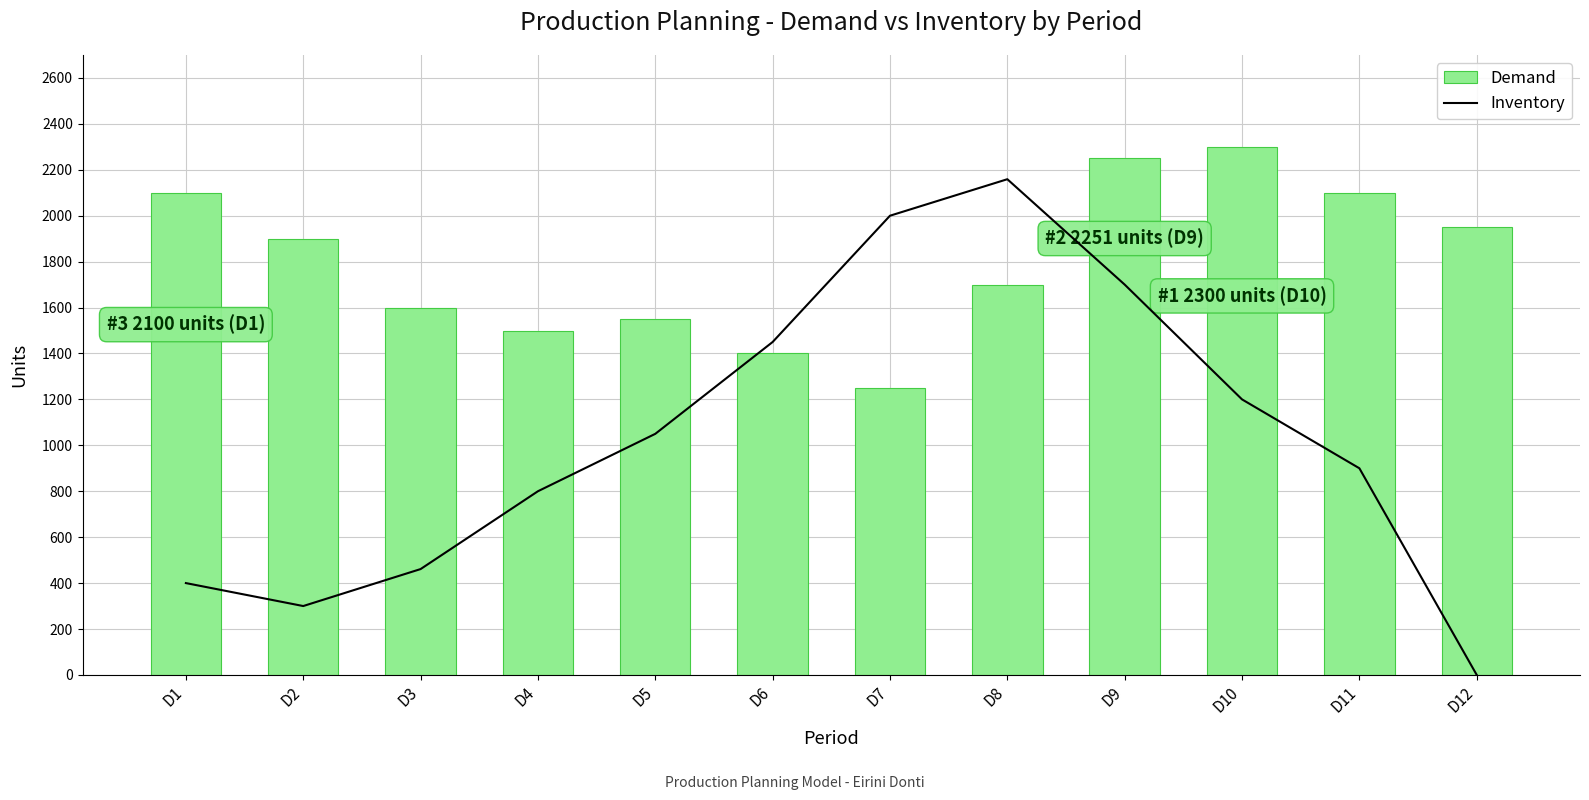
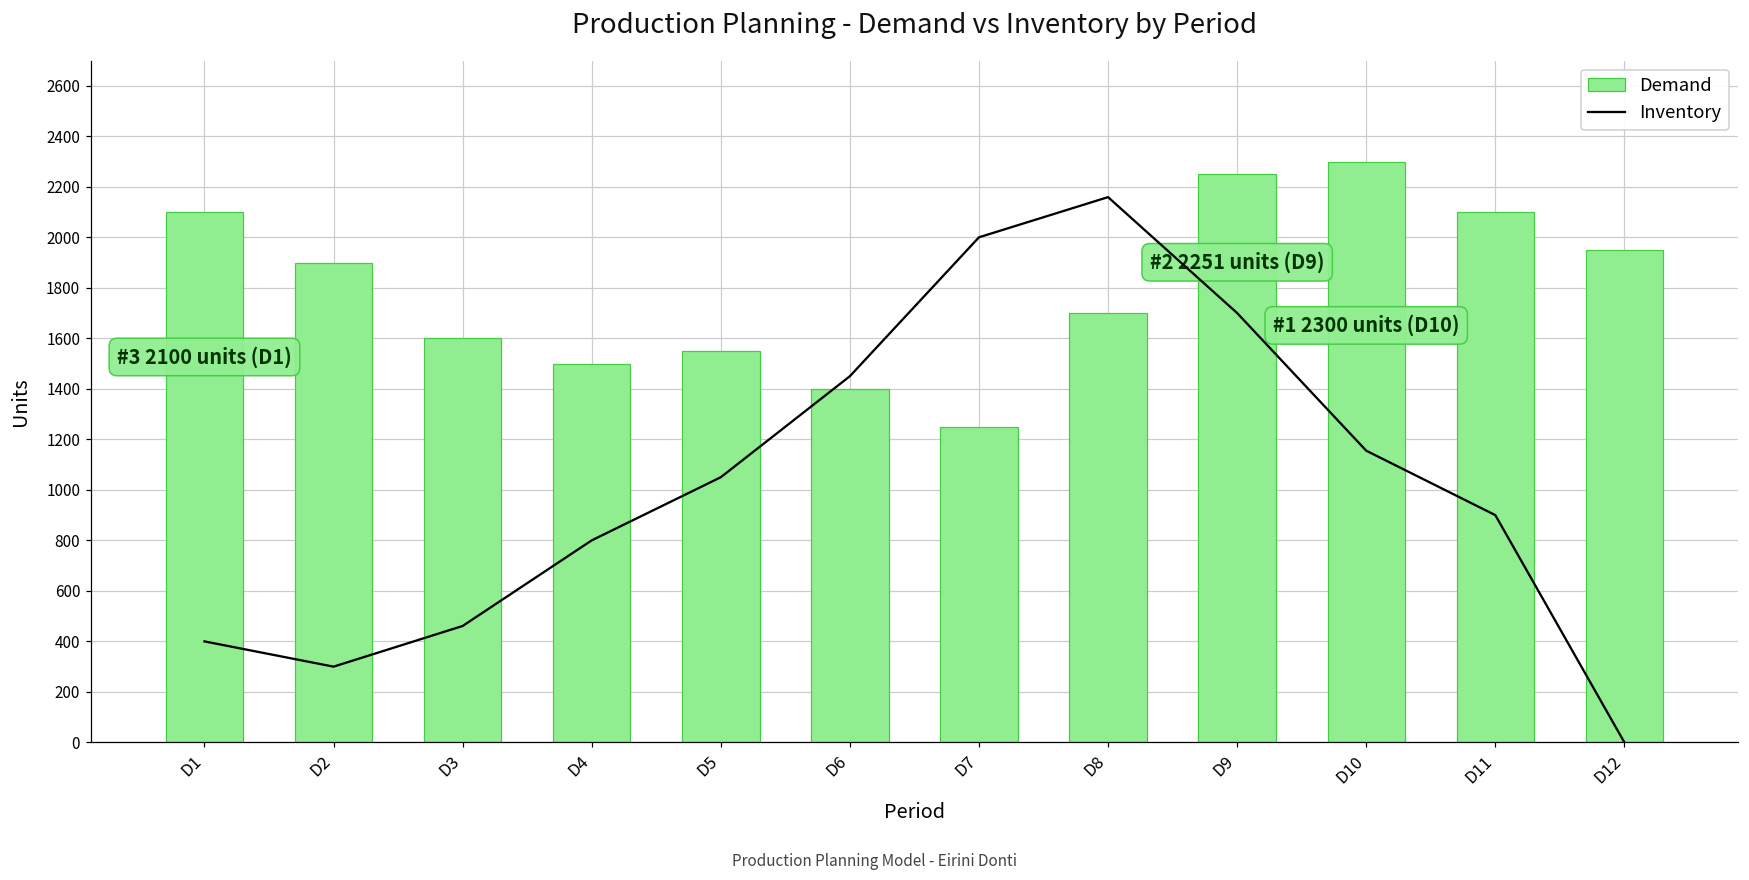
Inventory, D10: 1200 -> 1160
